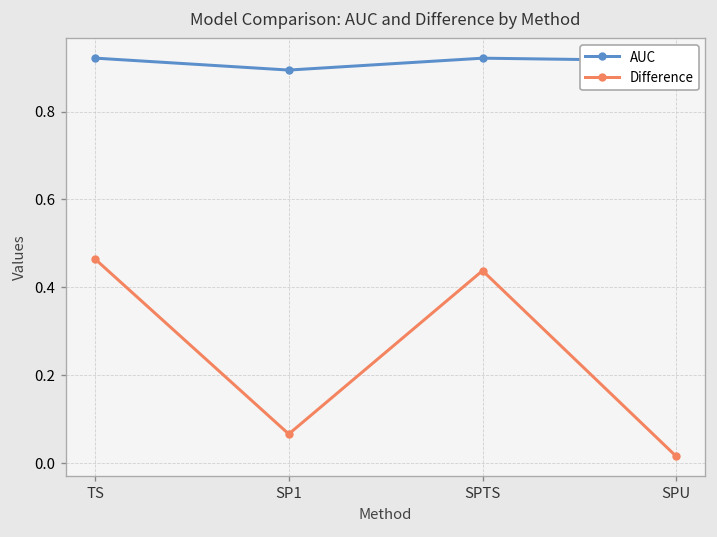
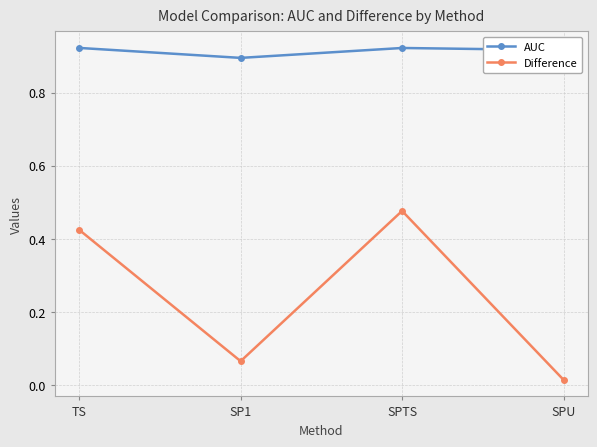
Difference, TS: 0.46 -> 0.42
Difference, SPTS: 0.44 -> 0.48
